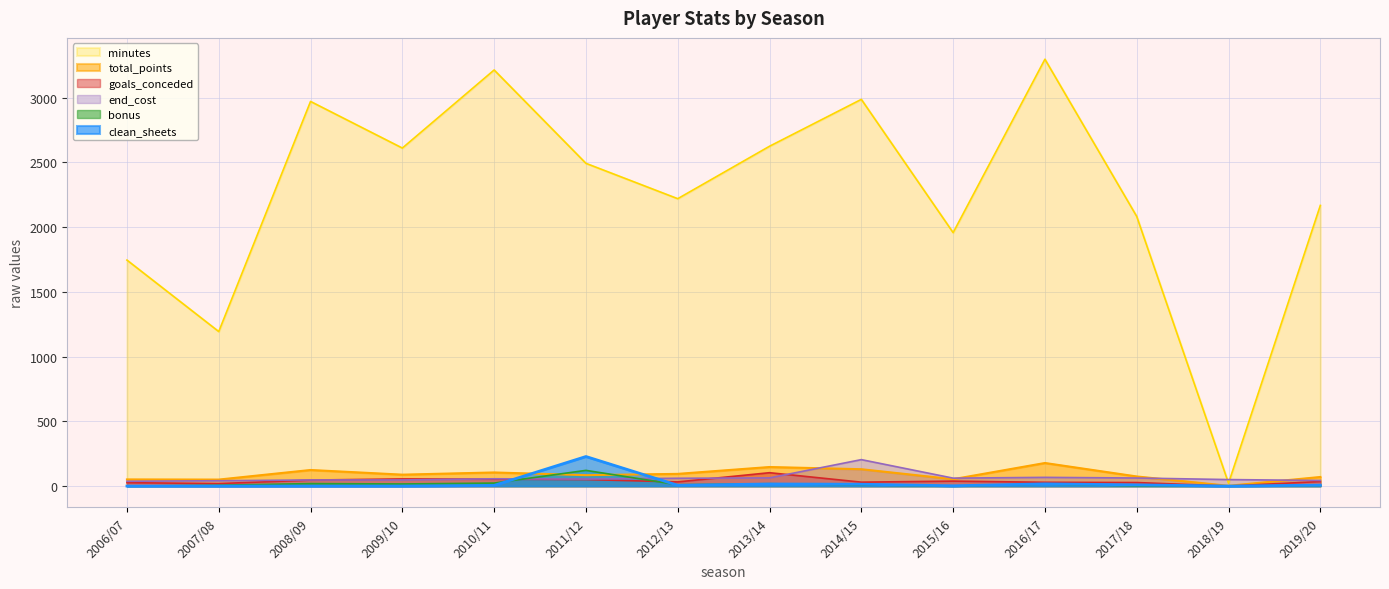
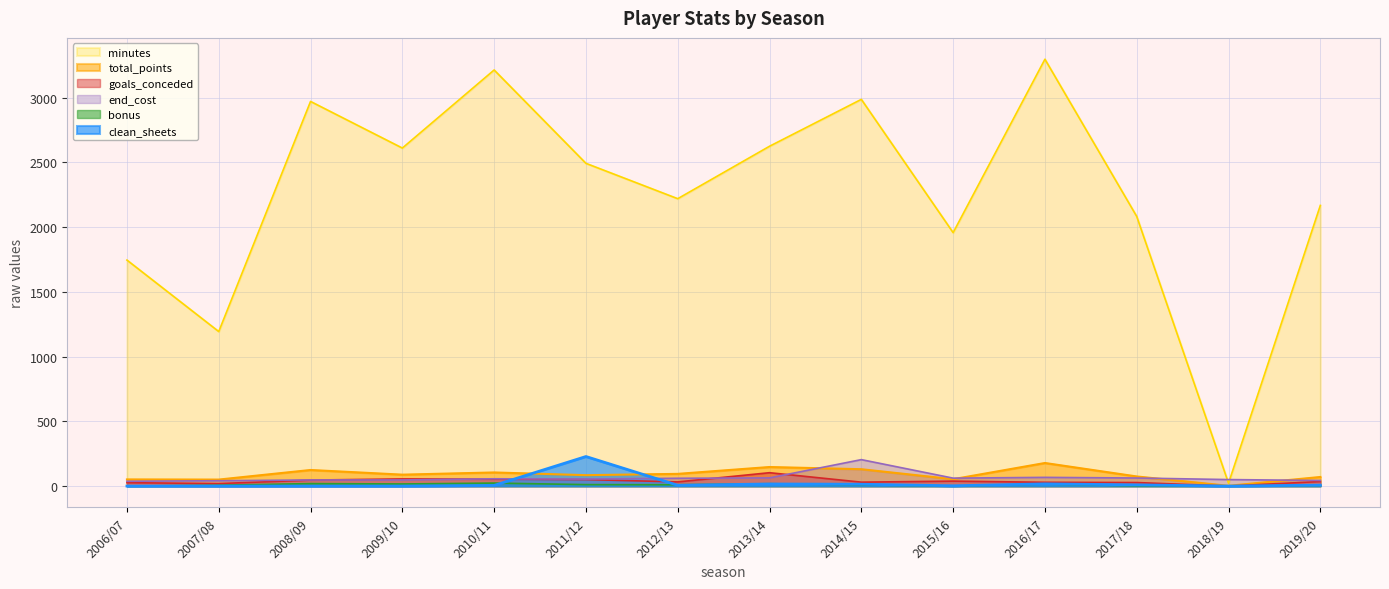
bonus, 2011/12: 120 -> 10
